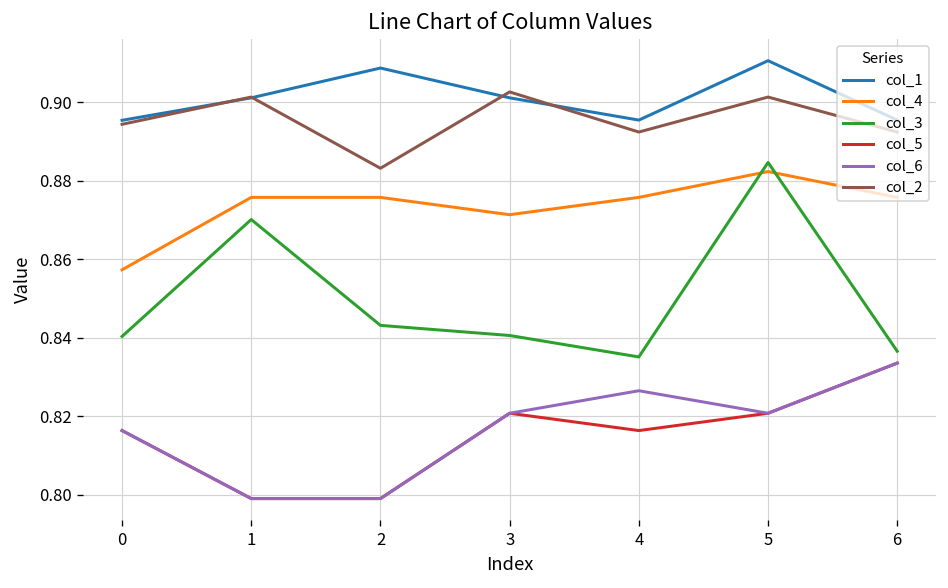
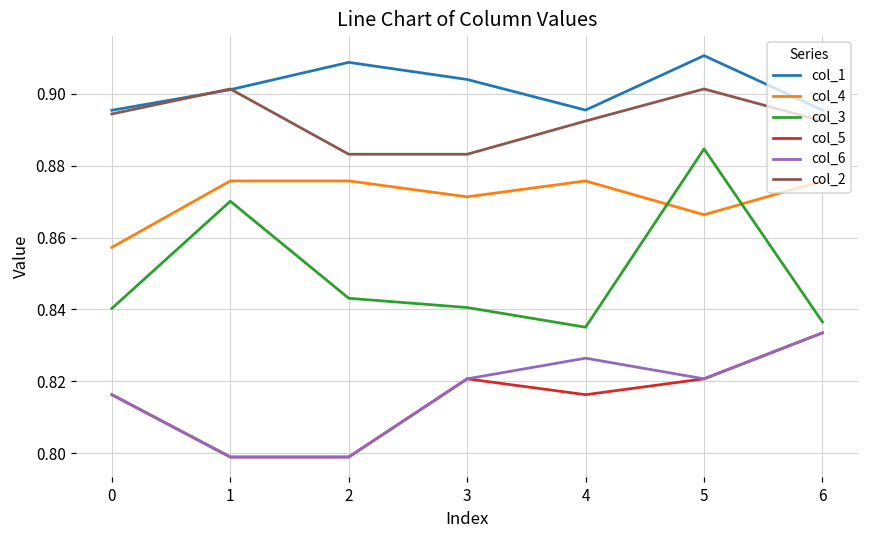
col_1, 3: 0.901 -> 0.904
col_2, 3: 0.903 -> 0.883
col_4, 5: 0.882 -> 0.866
